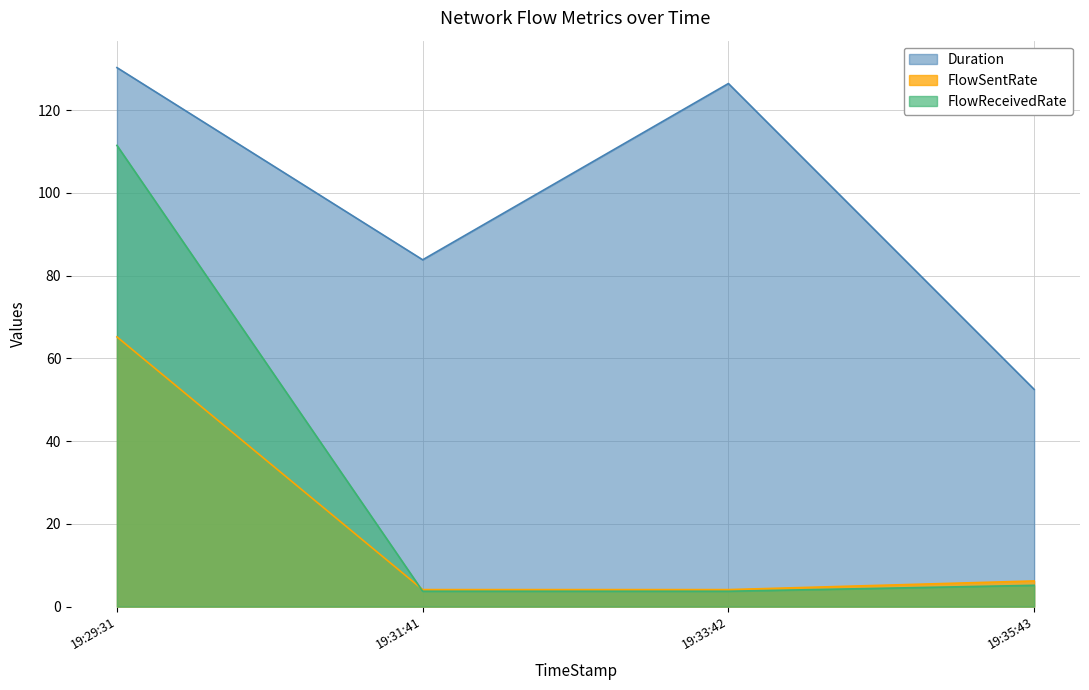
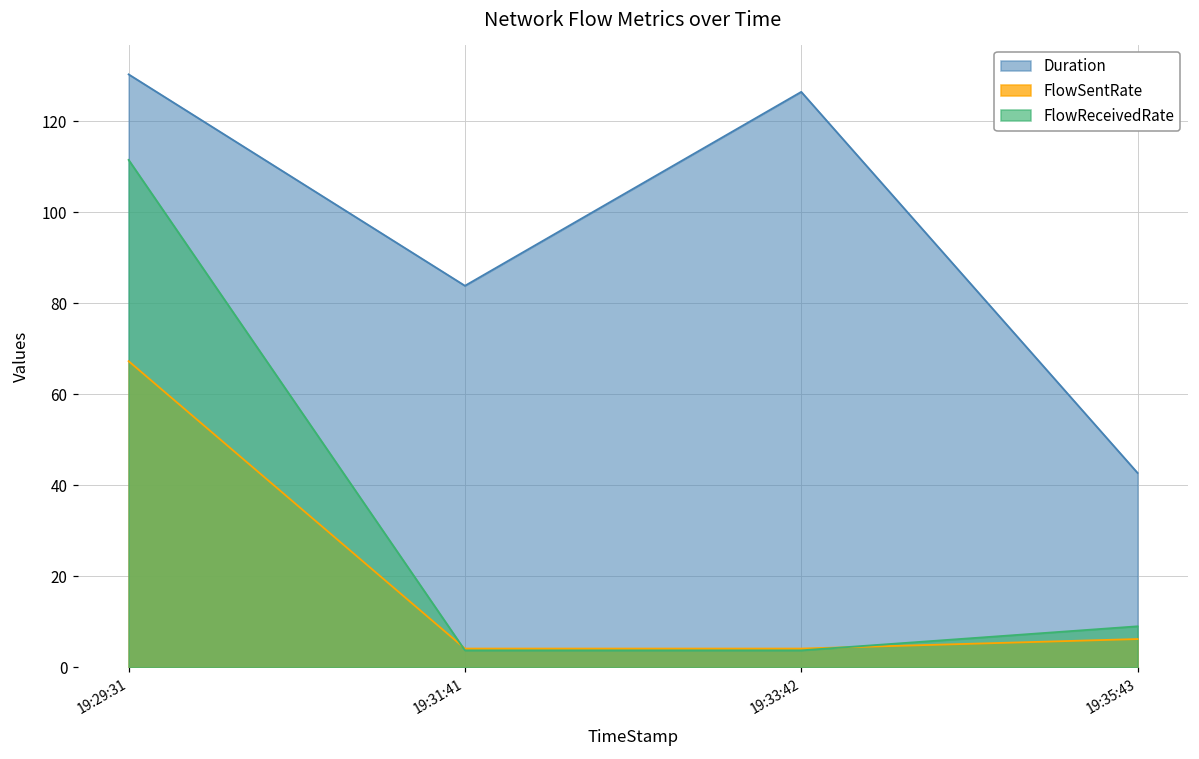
FlowSentRate, 19:29:31: 65 -> 67
Duration, 19:35:43: 52 -> 43
FlowReceivedRate, 19:35:43: 5 -> 9
